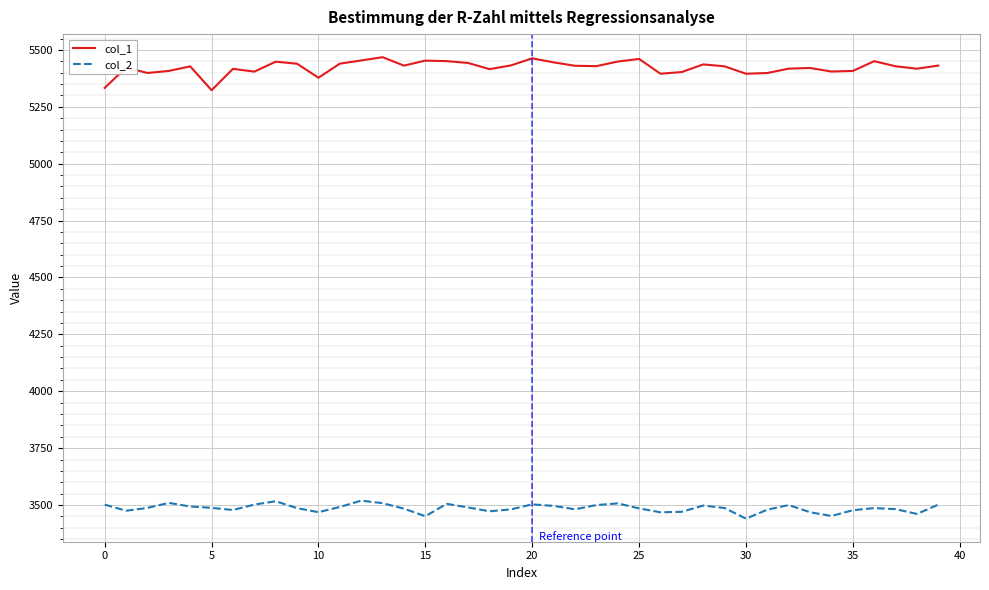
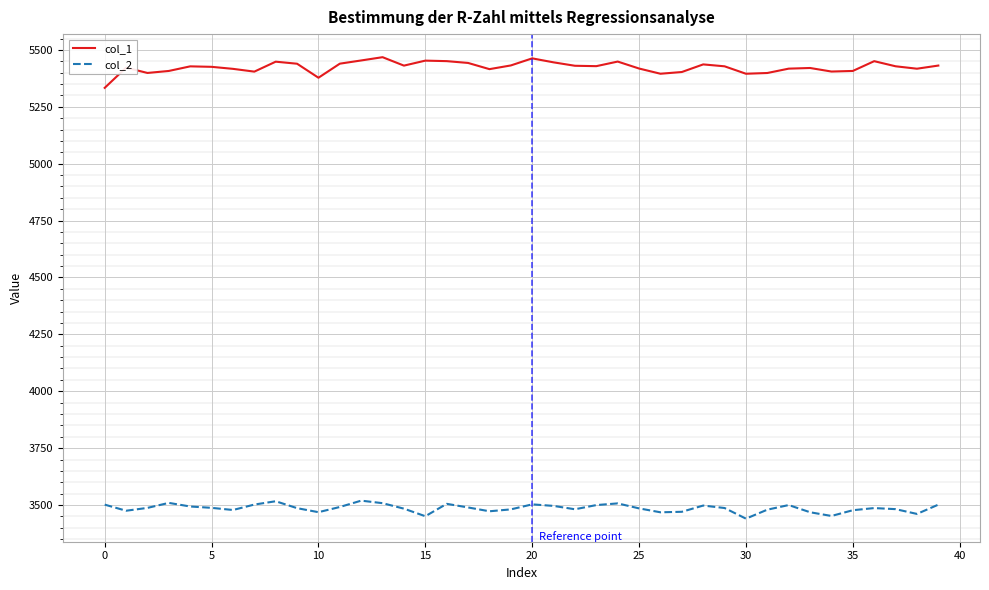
col_1, 5: 5320 -> 5430
col_1, 25: 5460 -> 5420
